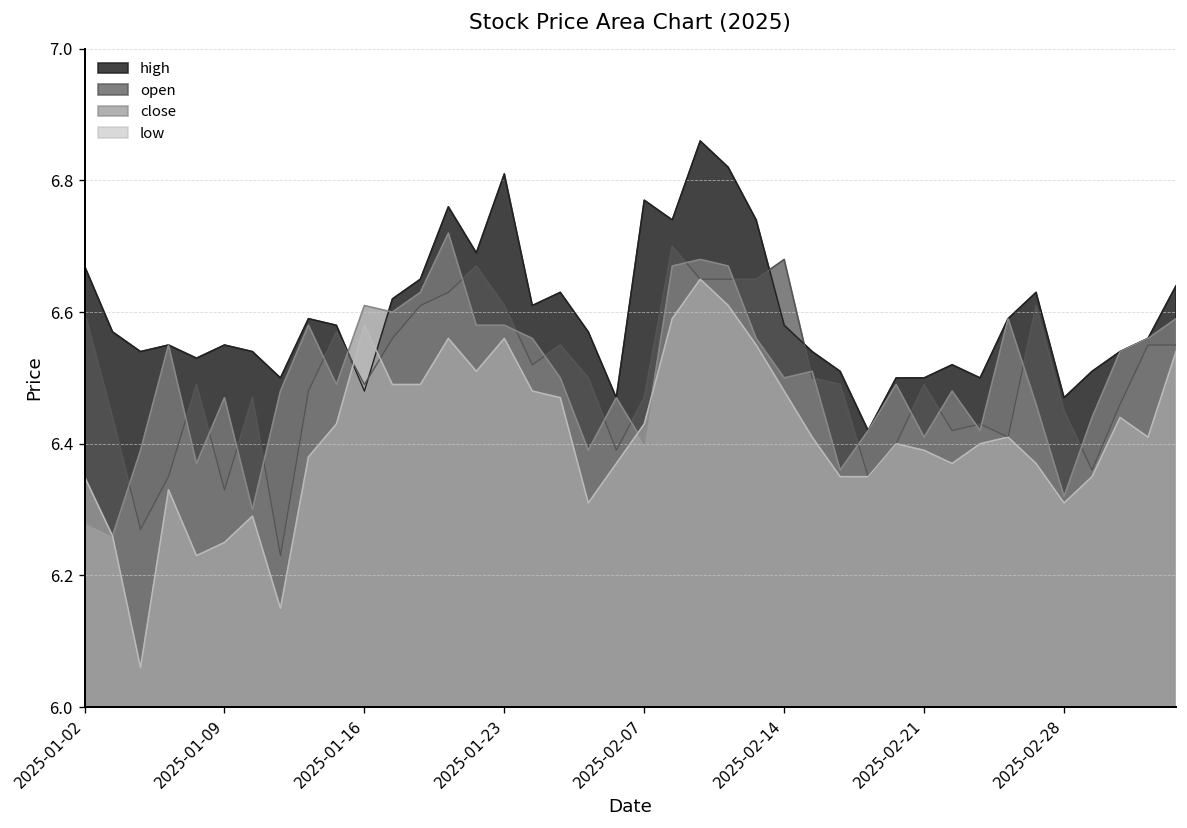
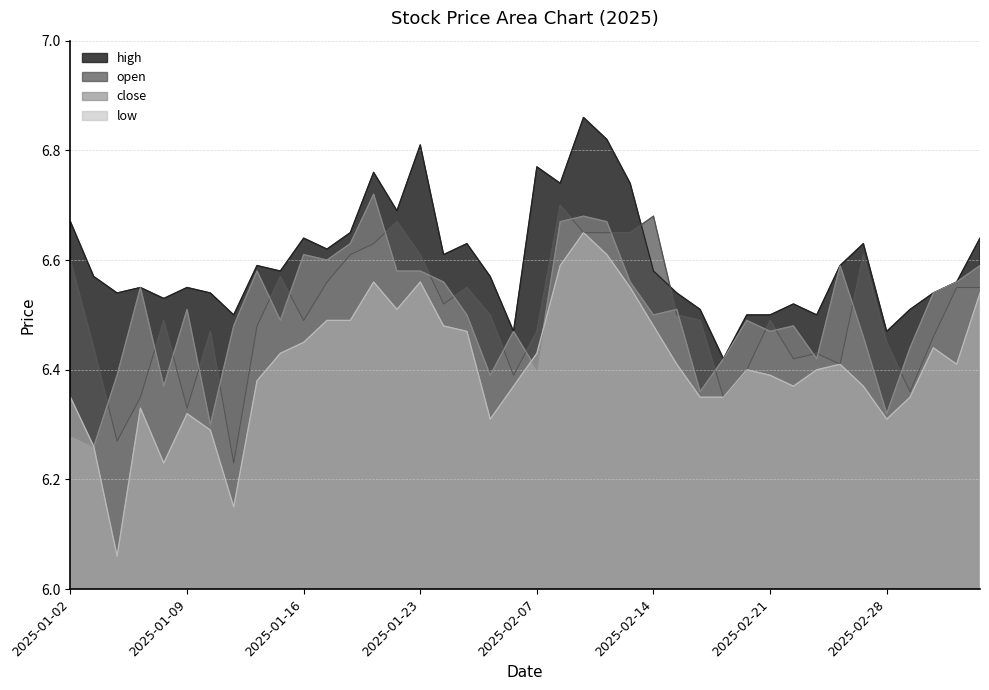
close, 2025-01-09: 6.47 -> 6.51
low, 2025-01-09: 6.25 -> 6.32
high, 2025-01-16: 6.48 -> 6.64
low, 2025-01-16: 6.58 -> 6.45
close, 2025-02-21: 6.41 -> 6.47
